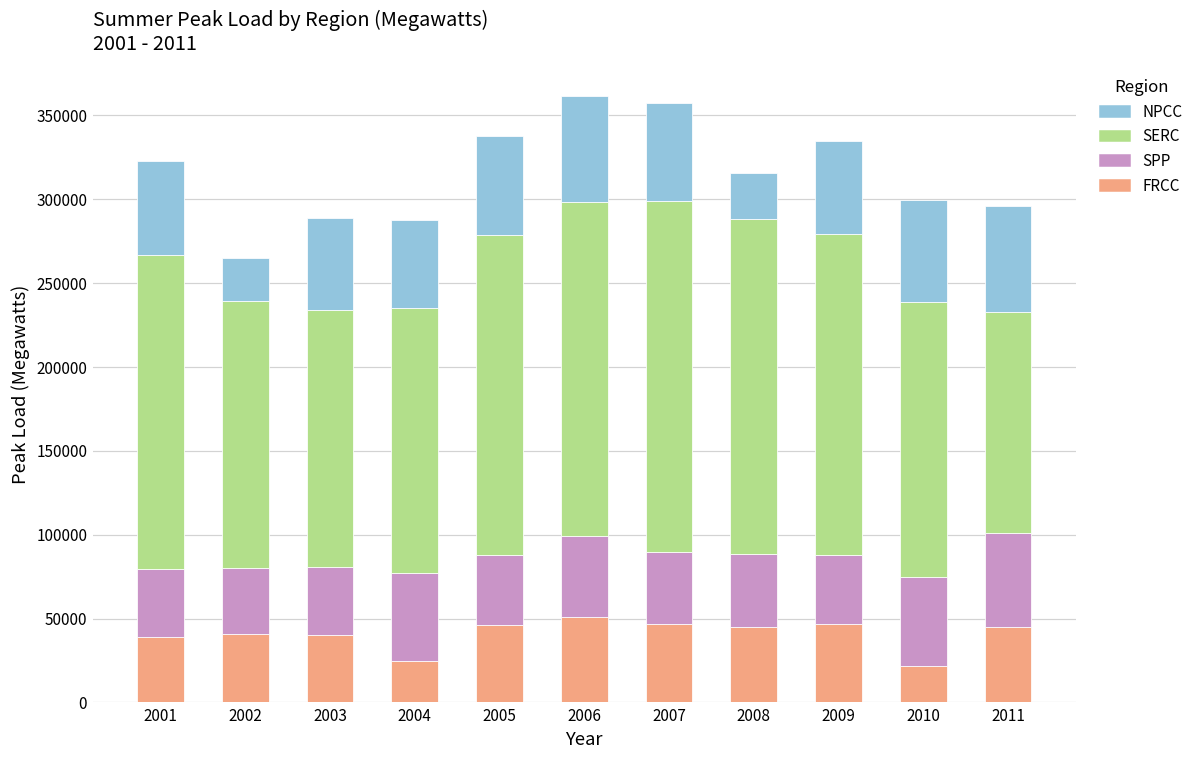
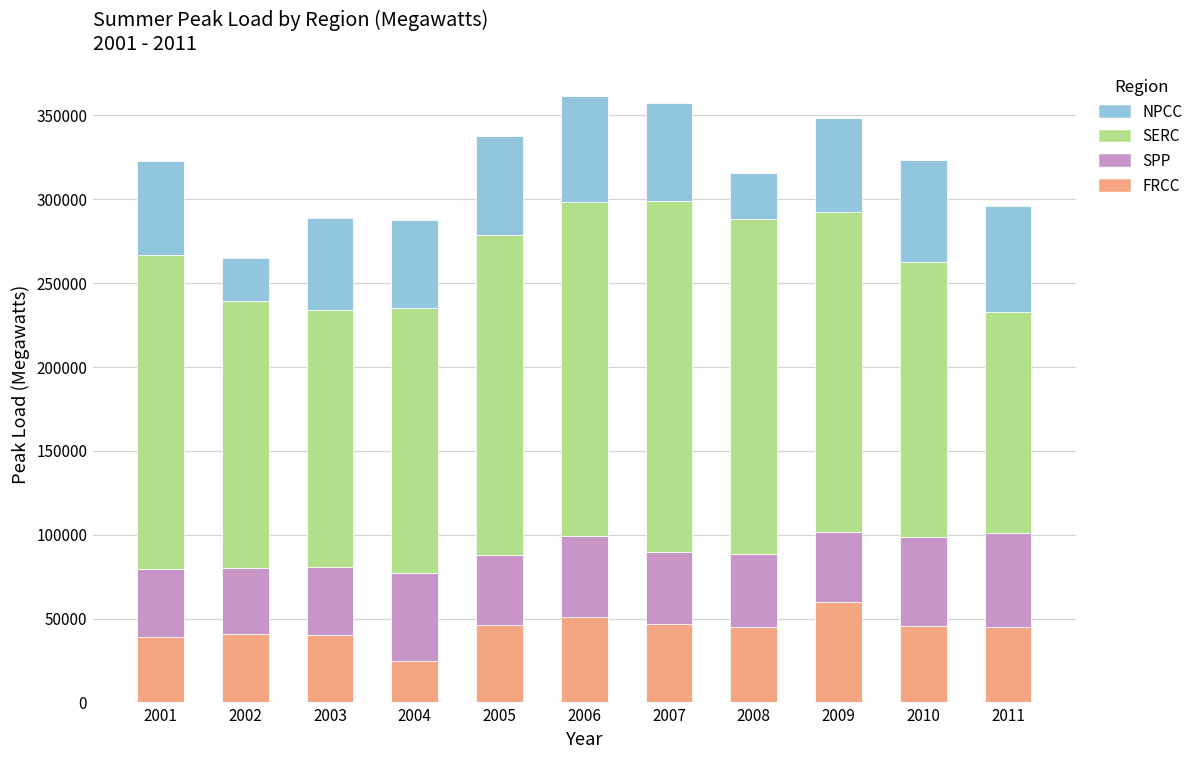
FRCC, 2009: 47000 -> 60000
FRCC, 2010: 22000 -> 46000
